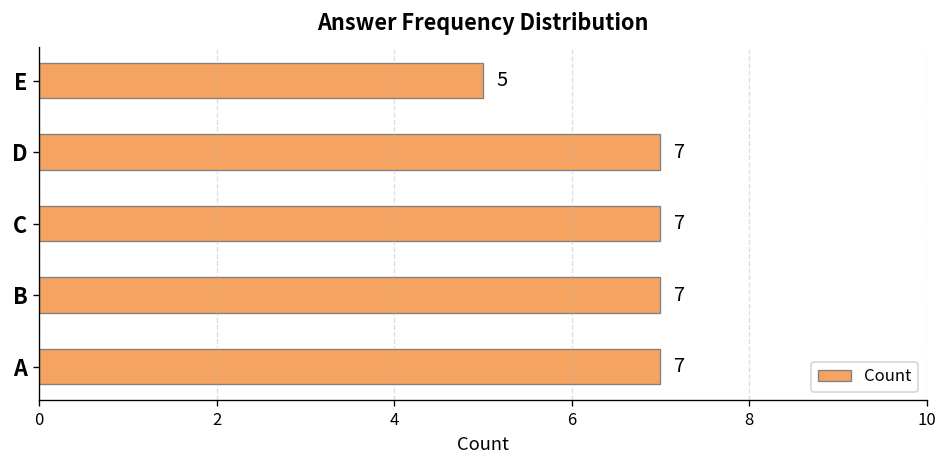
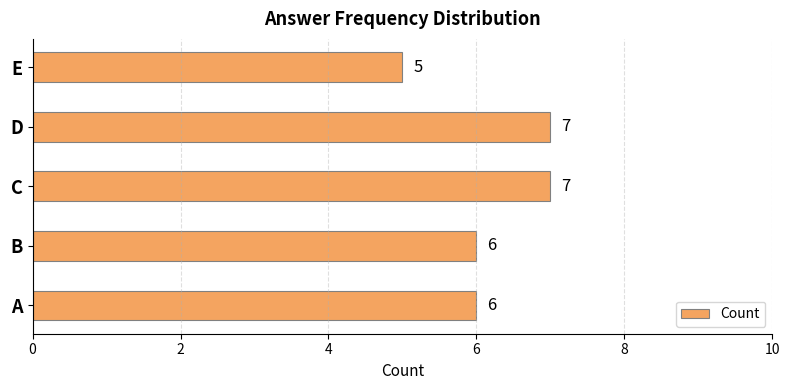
B: 7 -> 6
A: 7 -> 6
